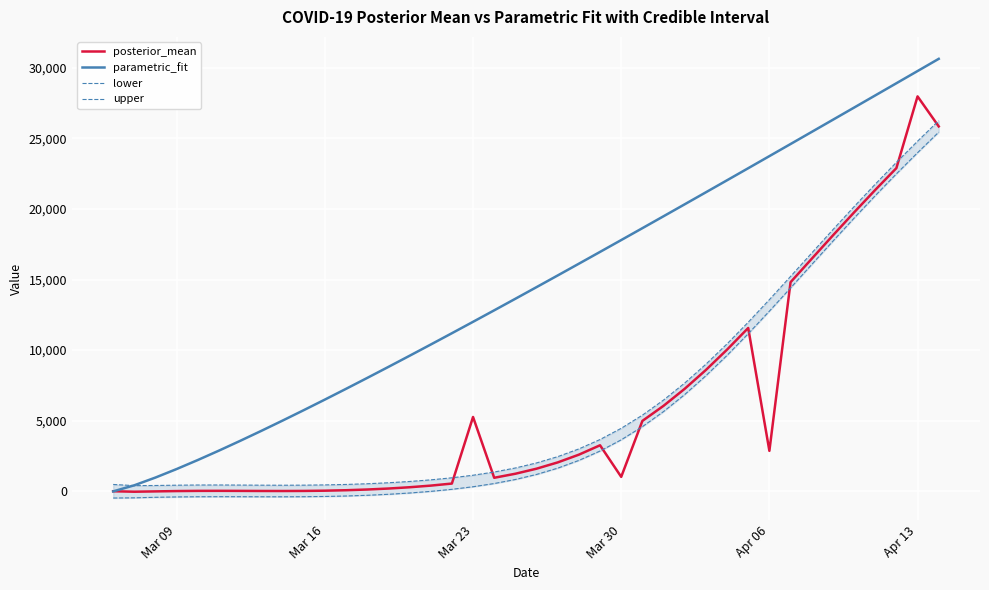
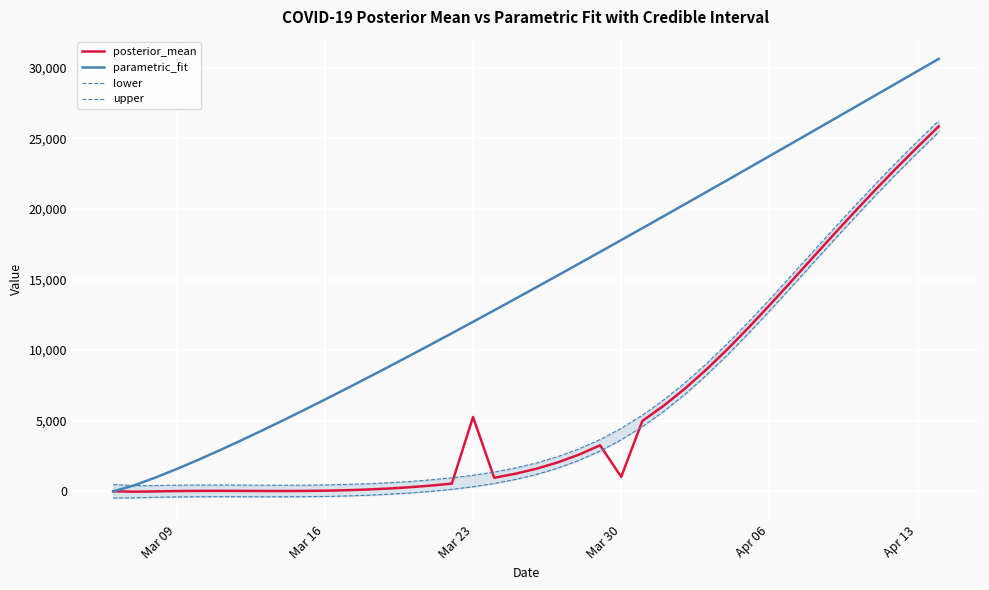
posterior_mean, Apr 06: 2,900 -> 13,200
posterior_mean, Apr 13: 28,000 -> 24,400
